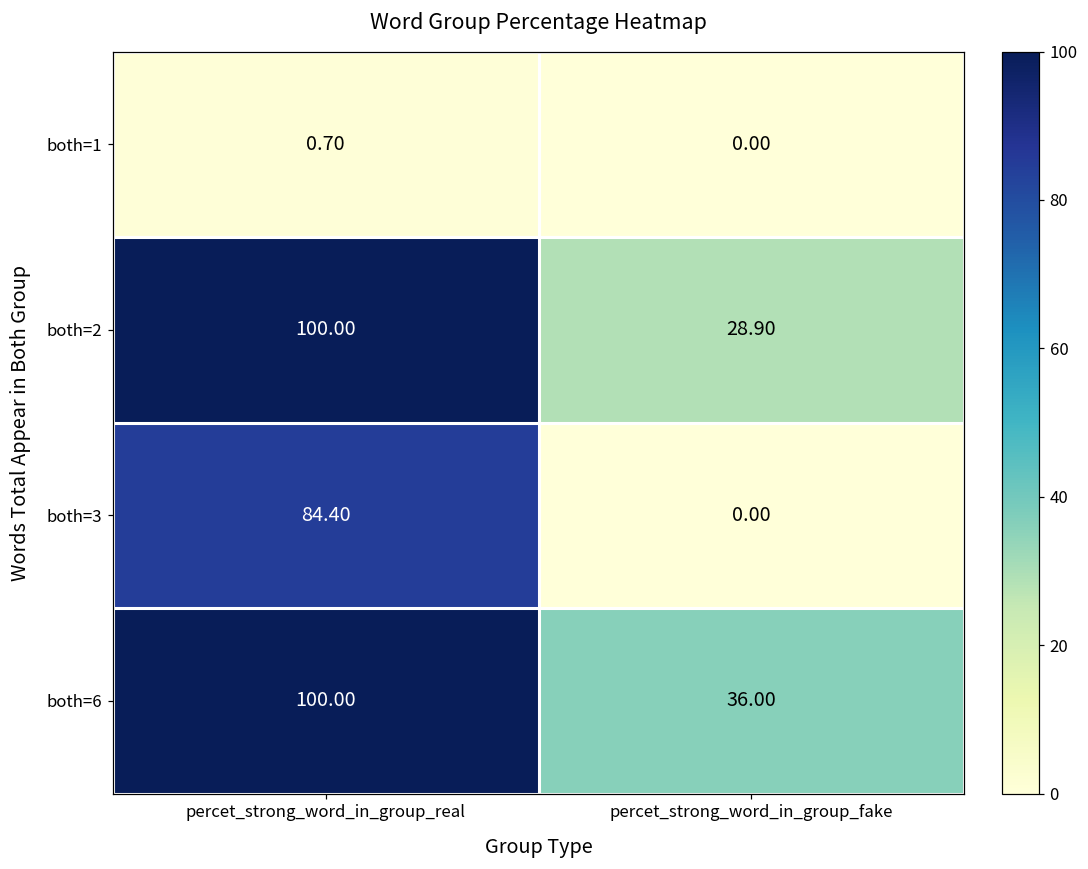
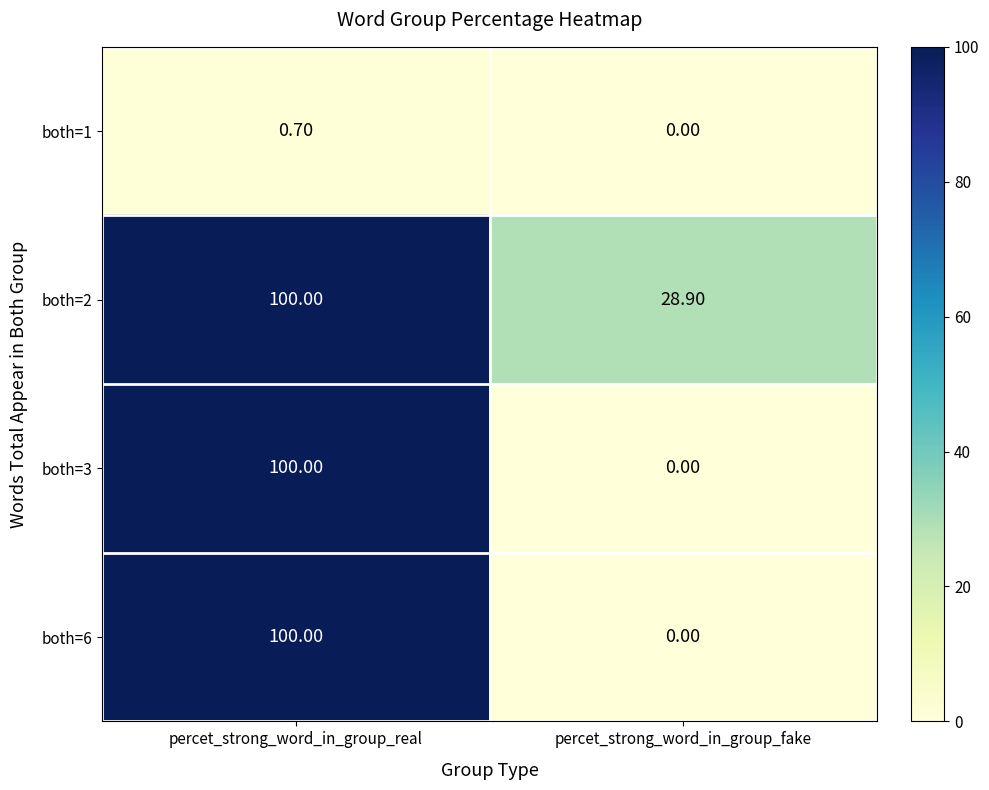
both=3, percet_strong_word_in_group_real: 84.40 -> 100.00
both=6, percet_strong_word_in_group_fake: 36.00 -> 0.00
